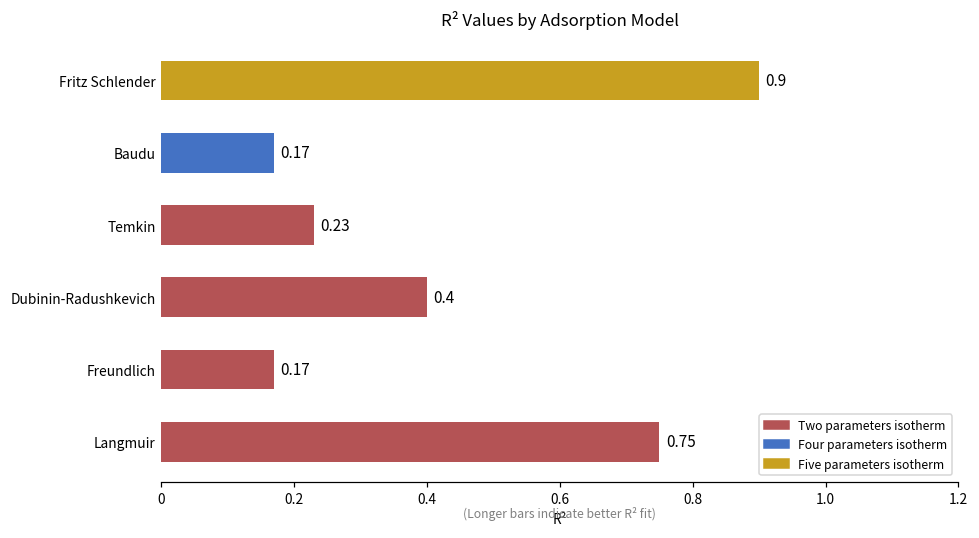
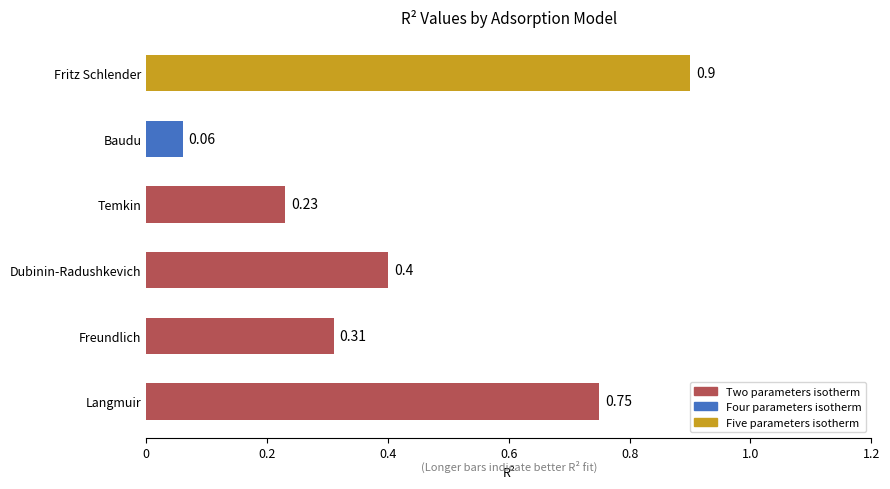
Baudu: 0.17 -> 0.06
Freundlich: 0.17 -> 0.31
